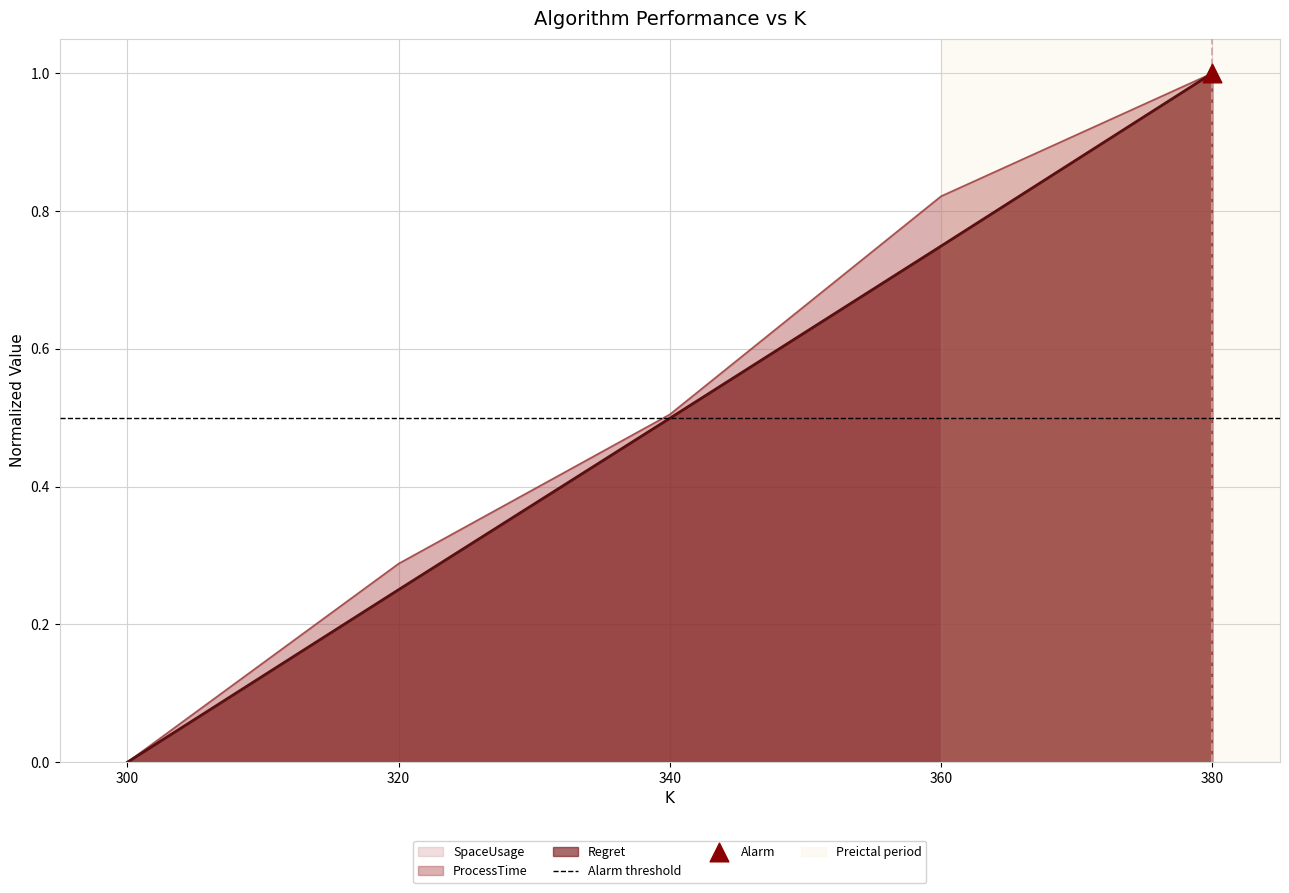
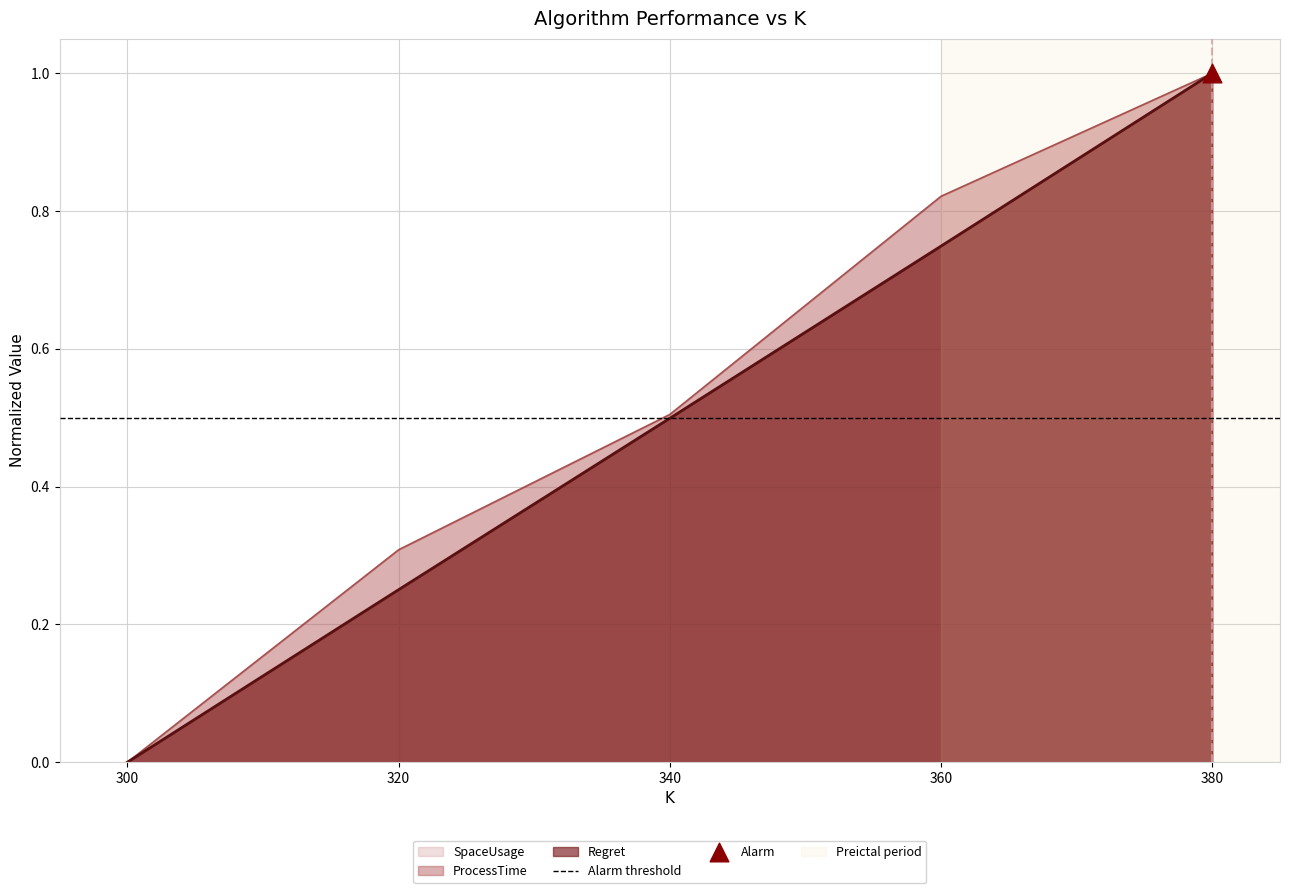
ProcessTime, 320: 0.29 -> 0.31
